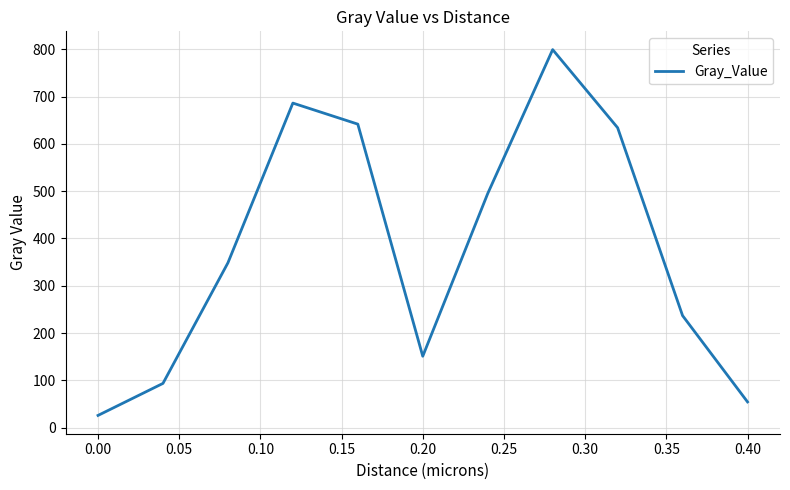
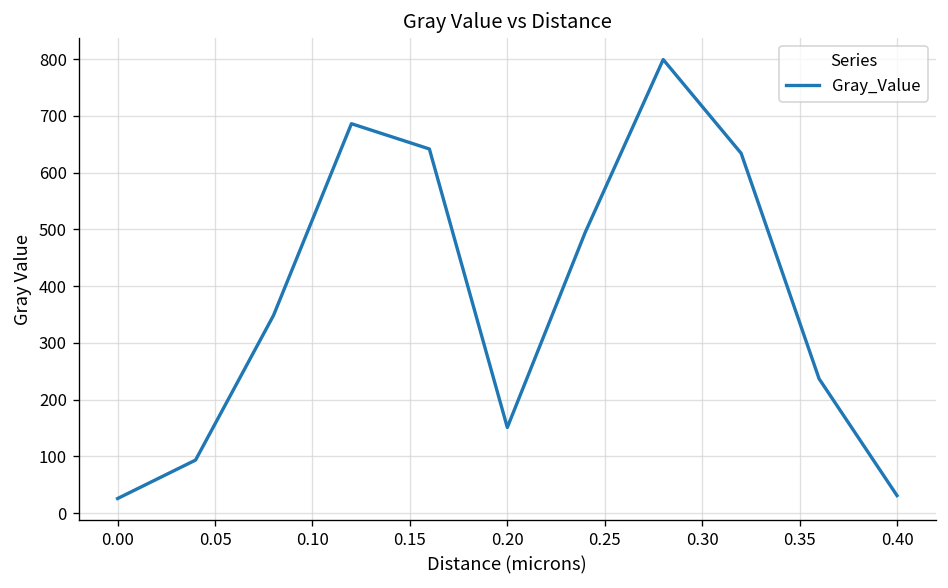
0.40: 50 -> 30
